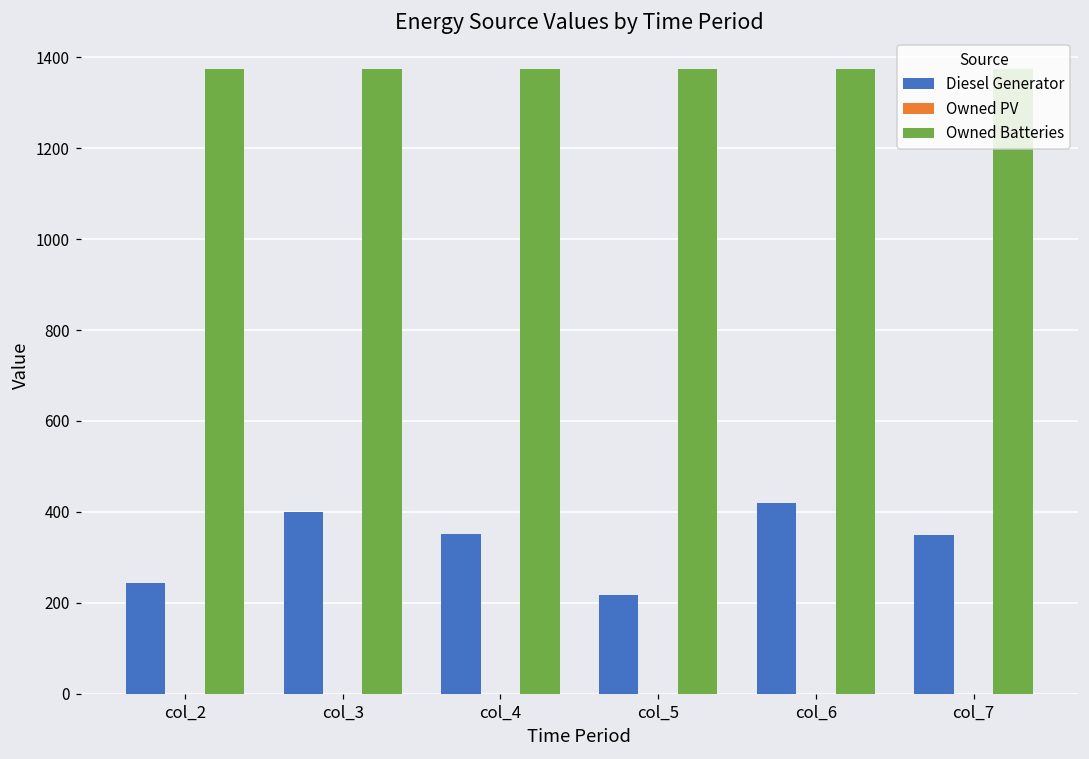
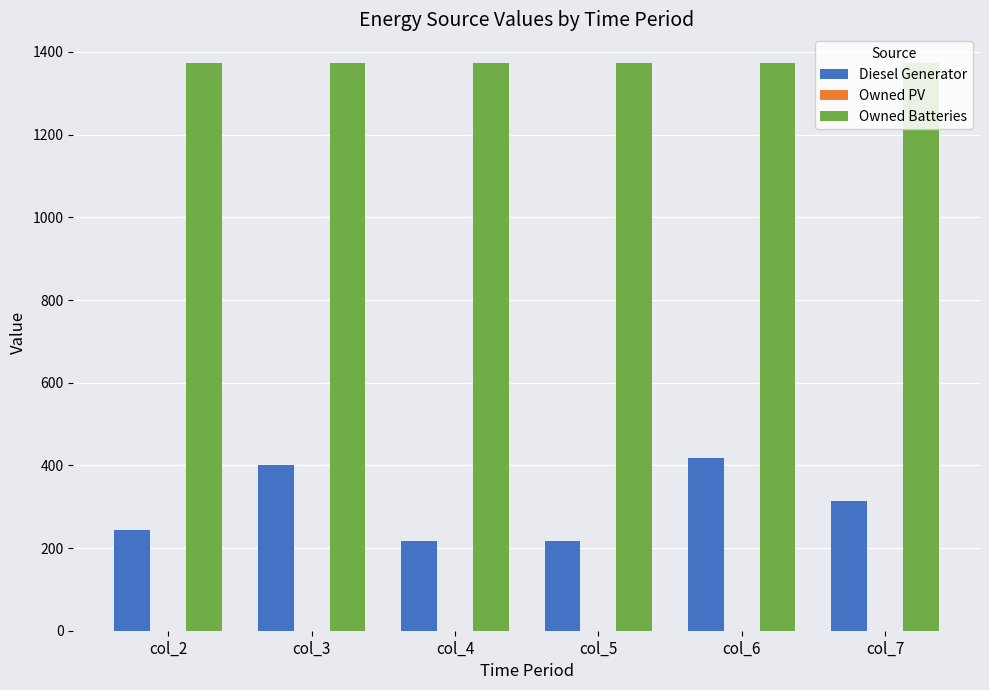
Diesel Generator, col_4: 350 -> 220
Diesel Generator, col_7: 350 -> 320
